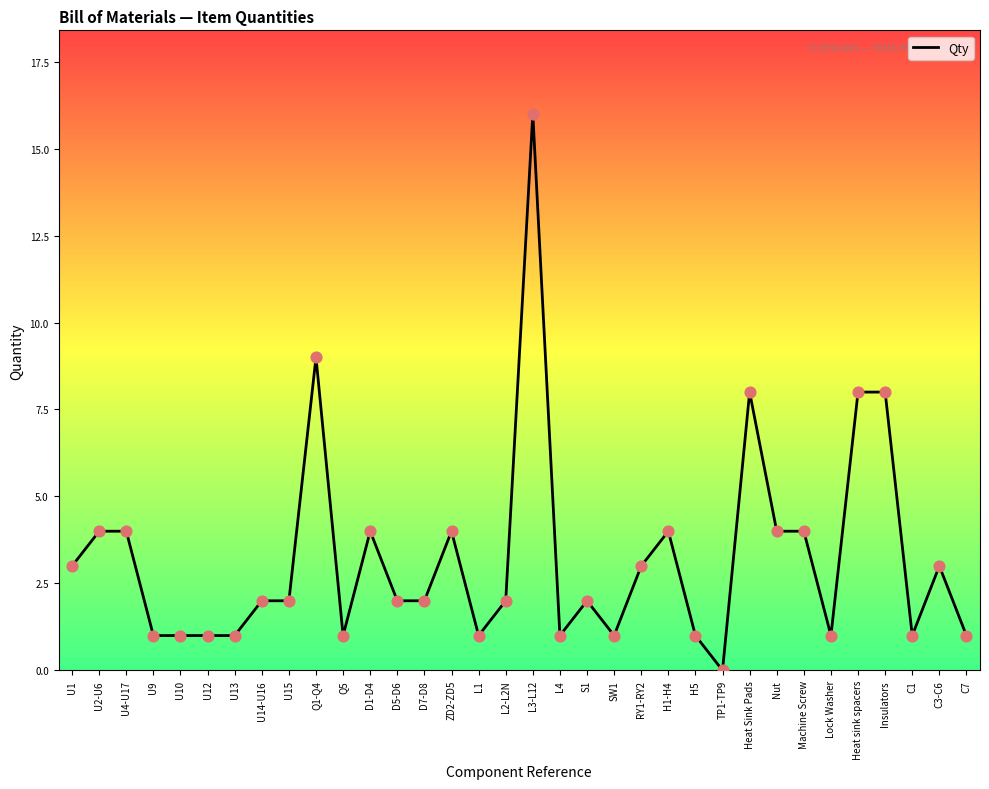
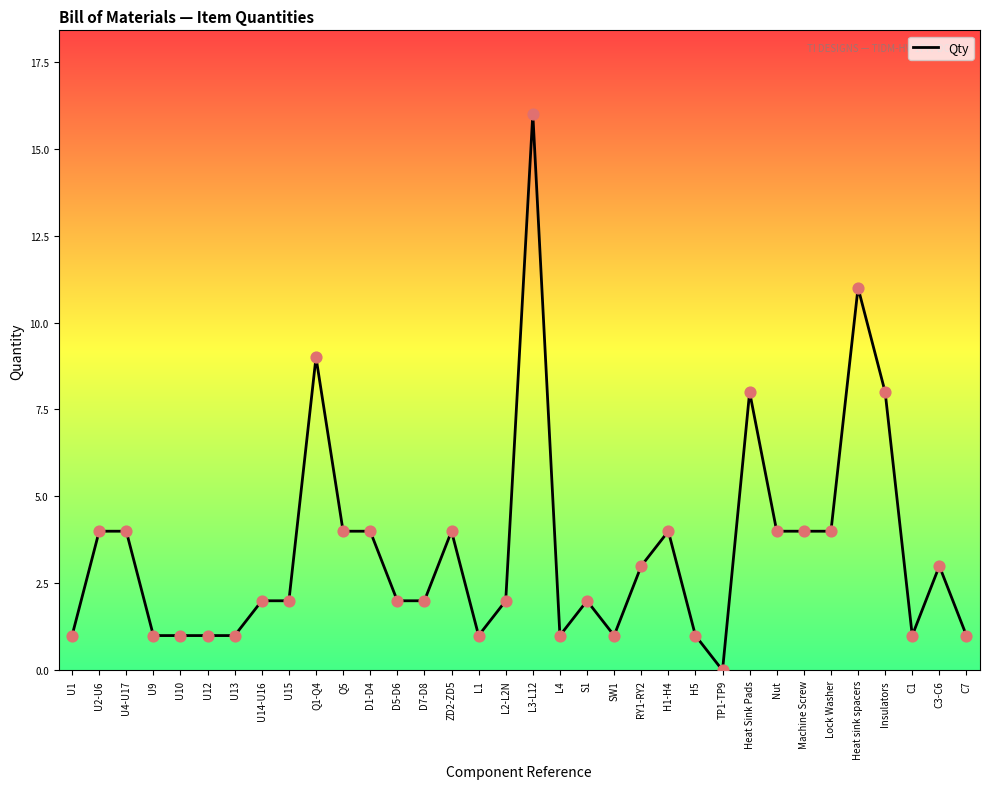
U1: 3 -> 1
Q5: 1 -> 4
Lock Washer: 1 -> 4
Heat sink spacers: 8 -> 11
